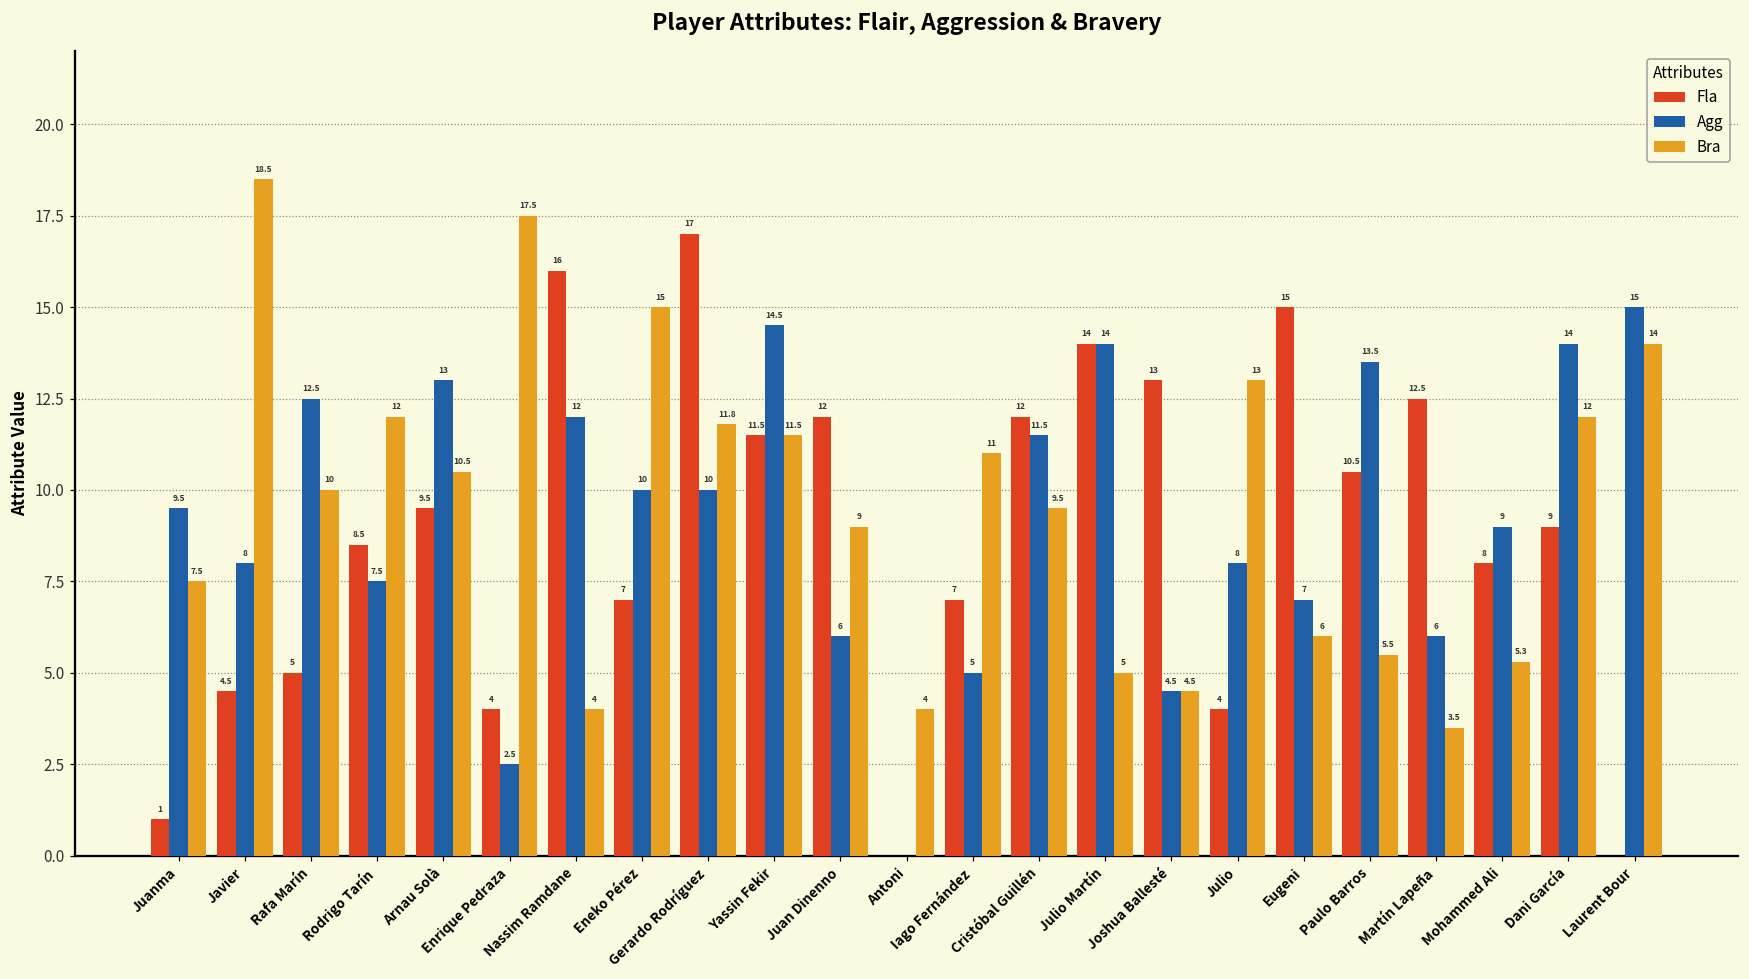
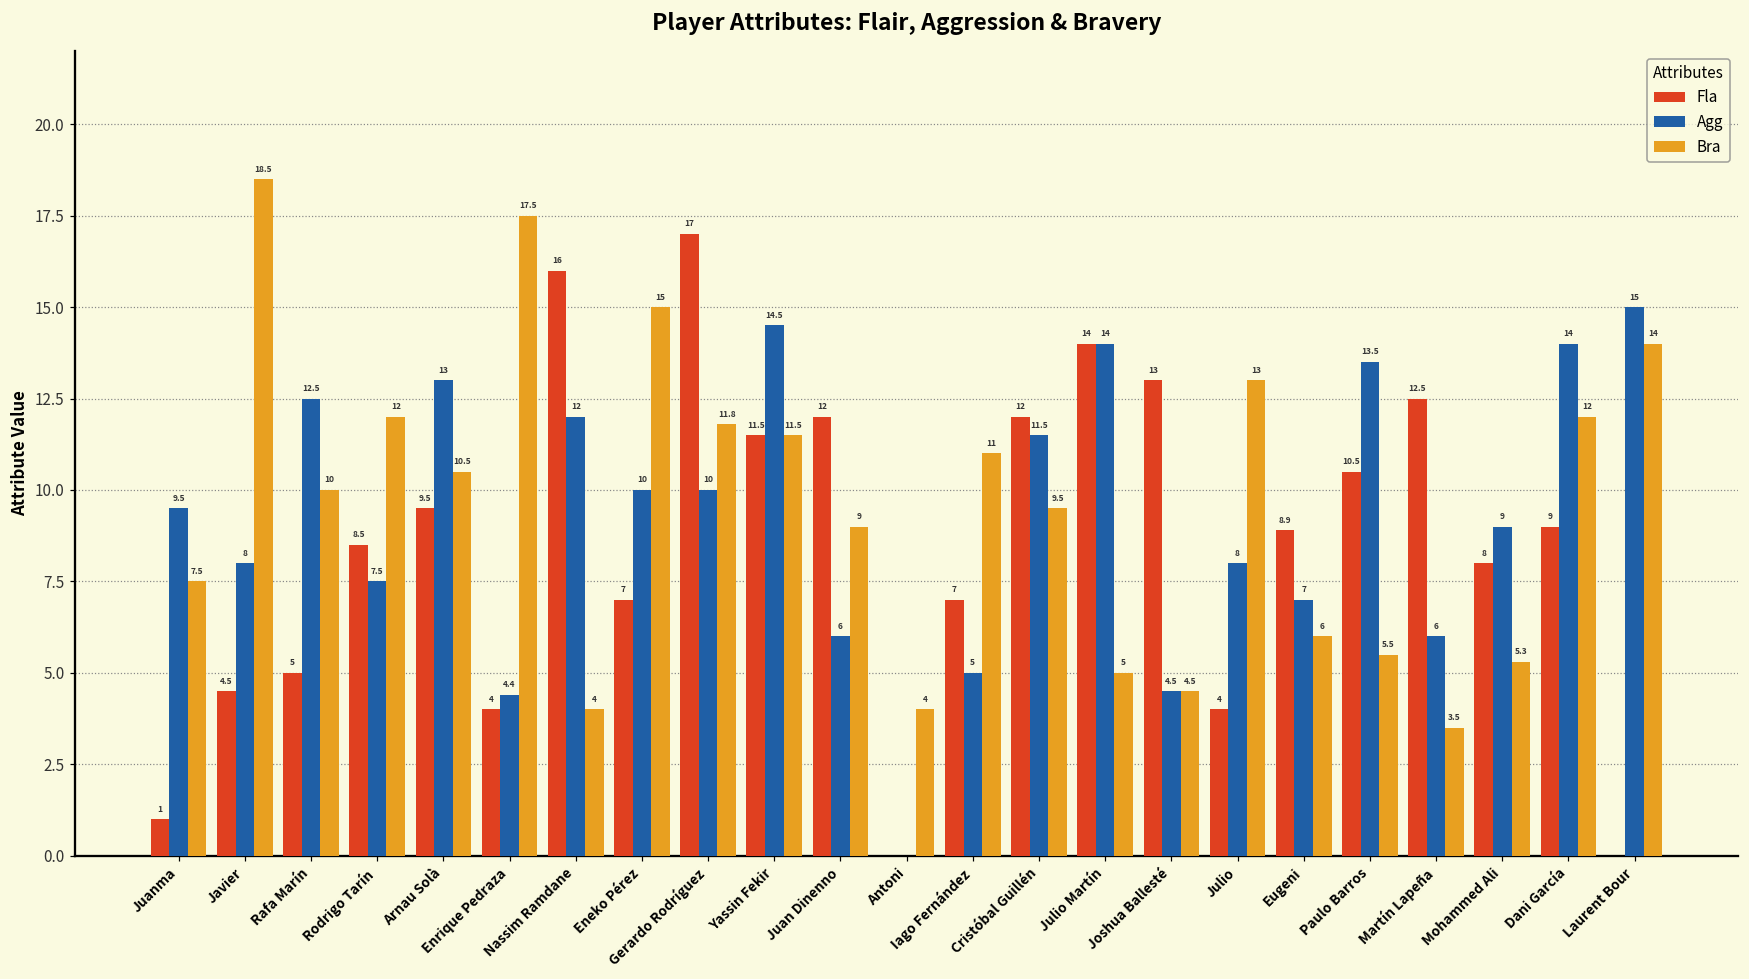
Agg, Enrique Pedraza: 2.5 -> 4.4
Fla, Eugeni: 15 -> 8.9
